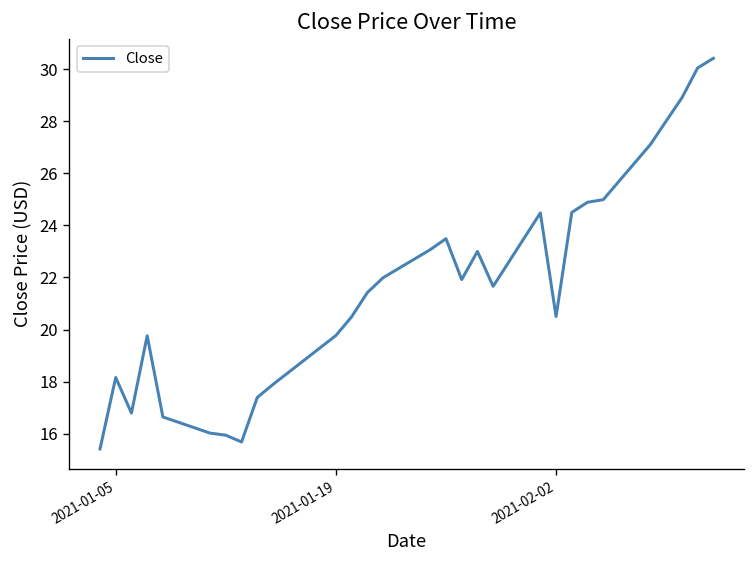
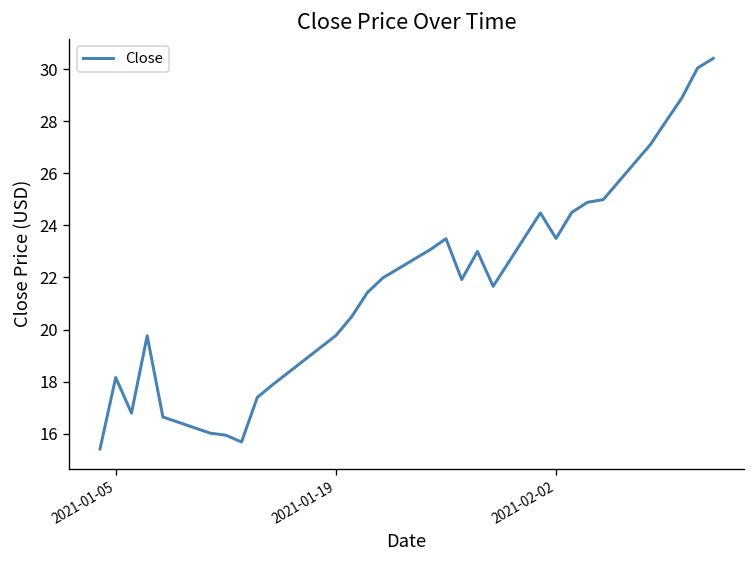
2021-02-02: 20.5 -> 23.5
